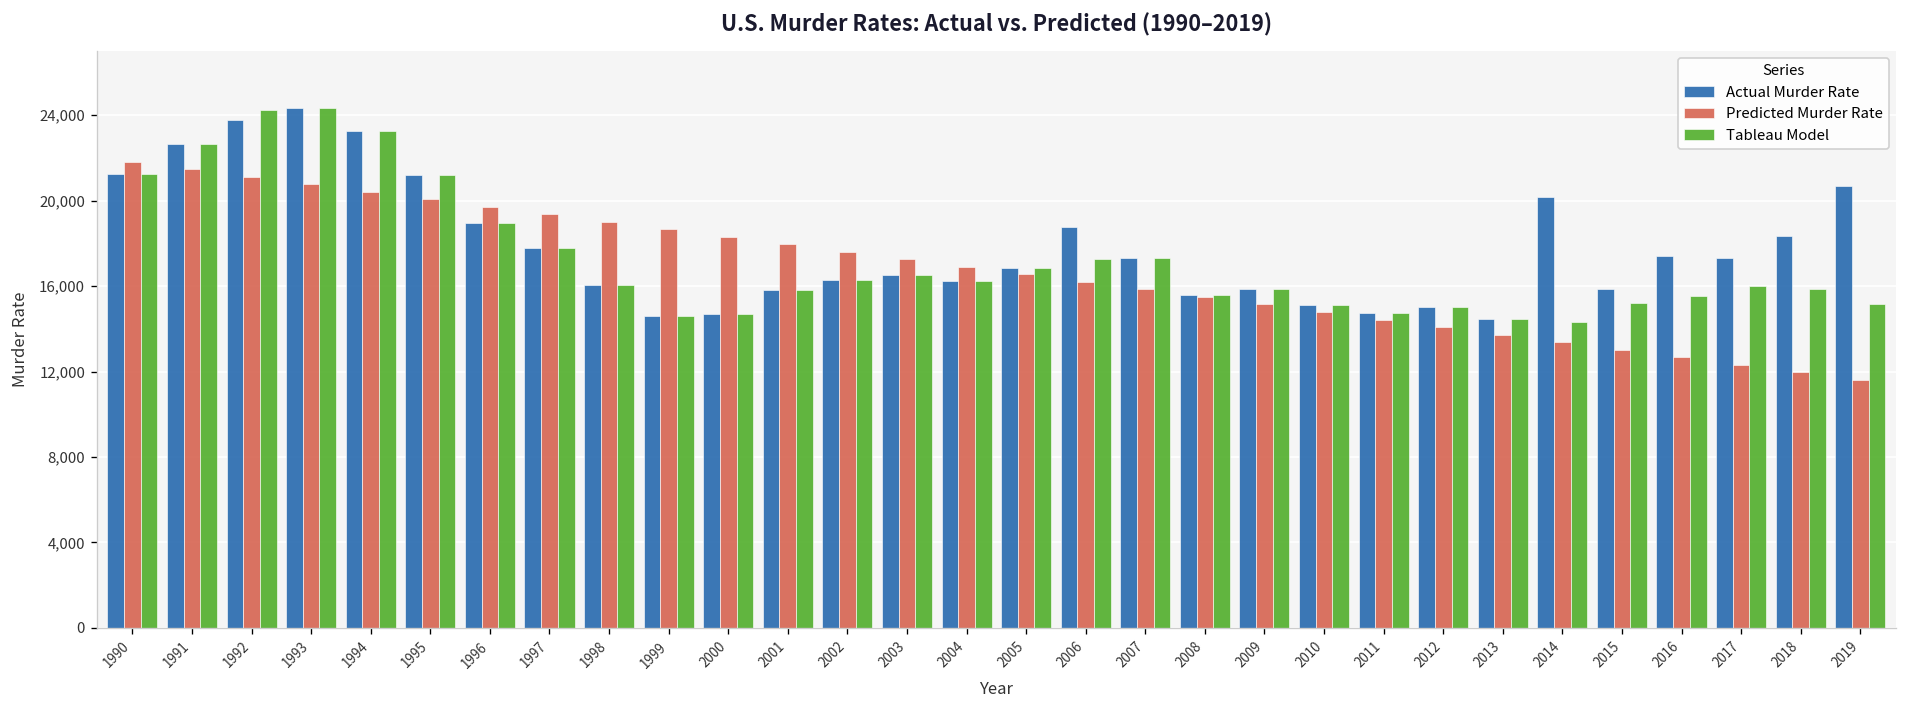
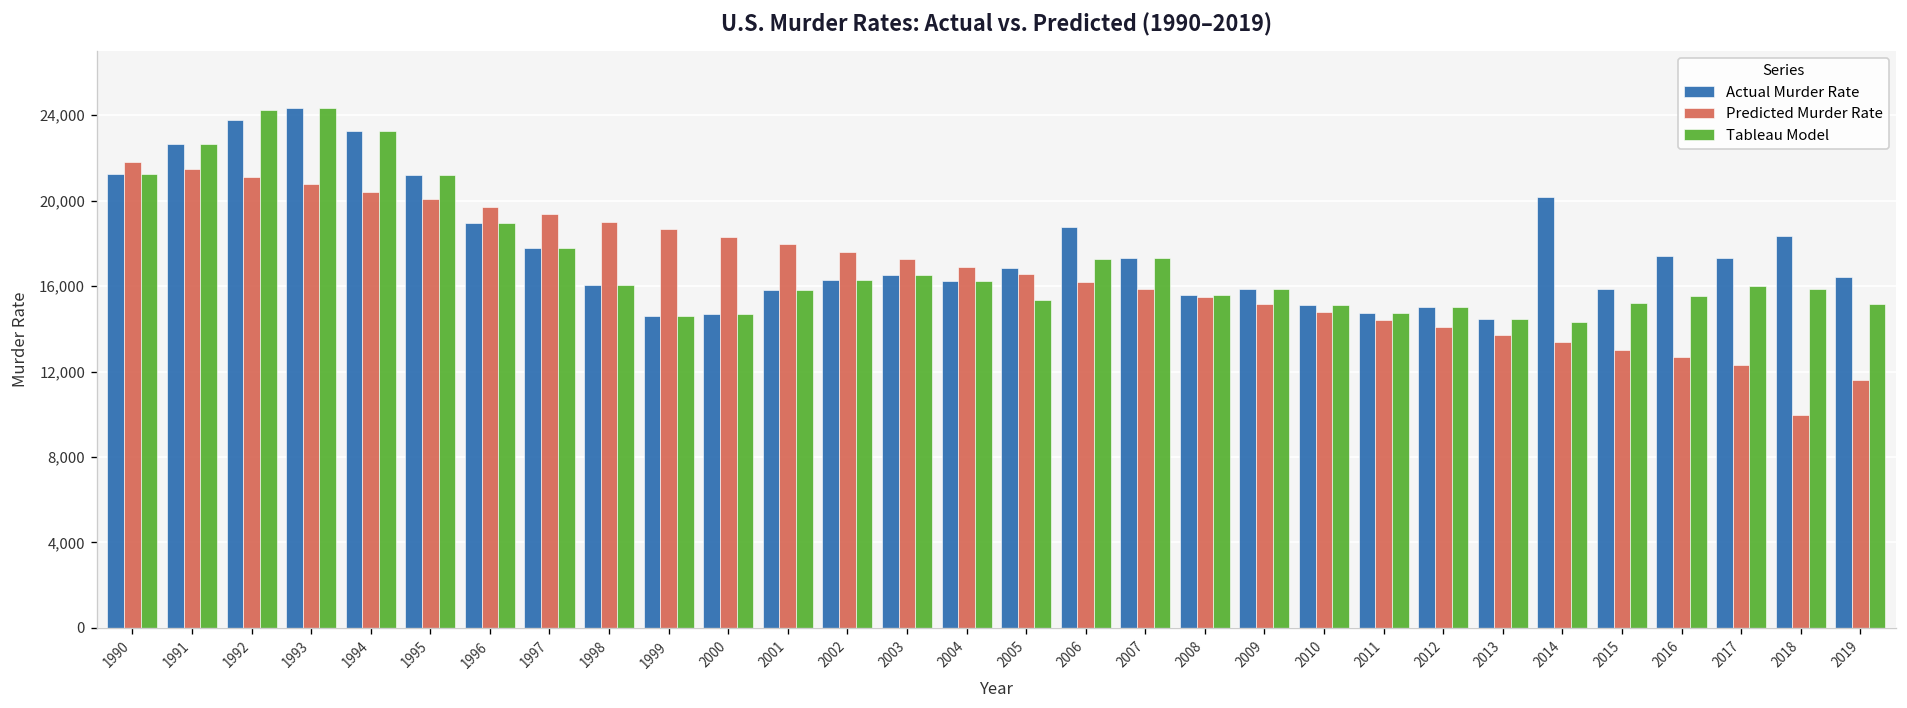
Tableau Model, 2005: 16,800 -> 15,400
Predicted Murder Rate, 2018: 12,000 -> 9,900
Actual Murder Rate, 2019: 20,700 -> 16,400
